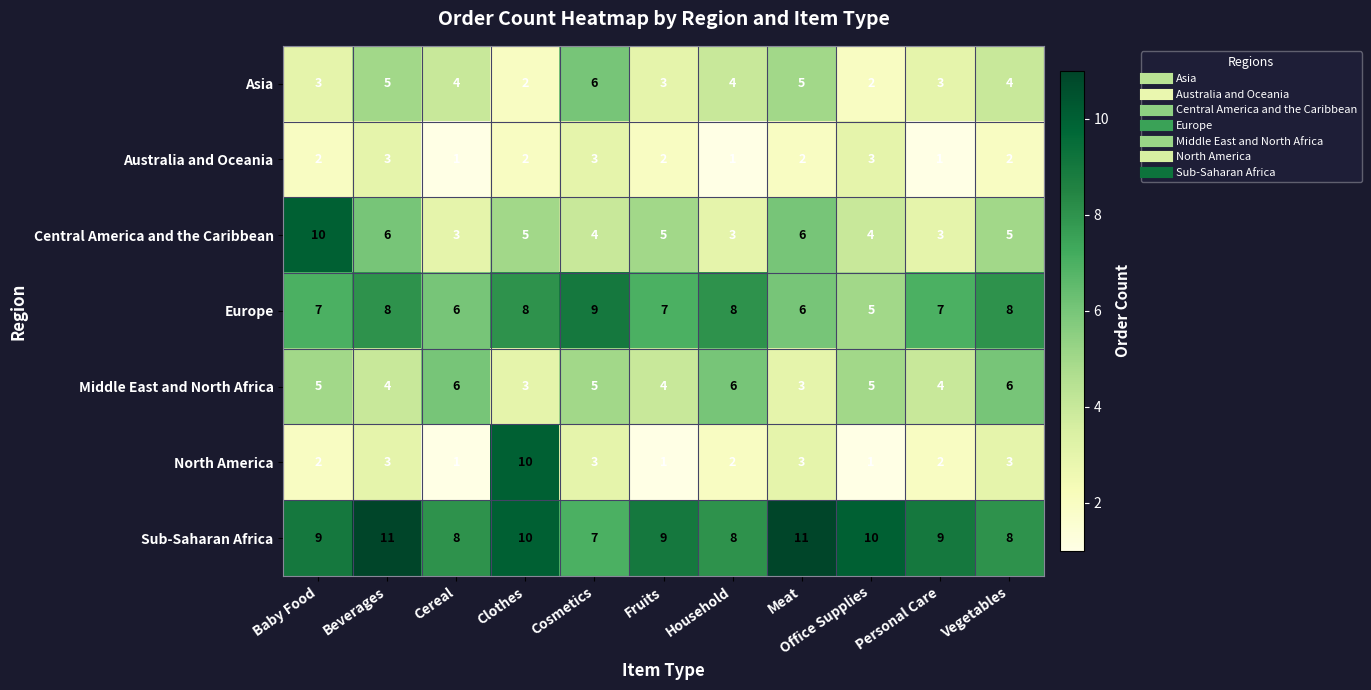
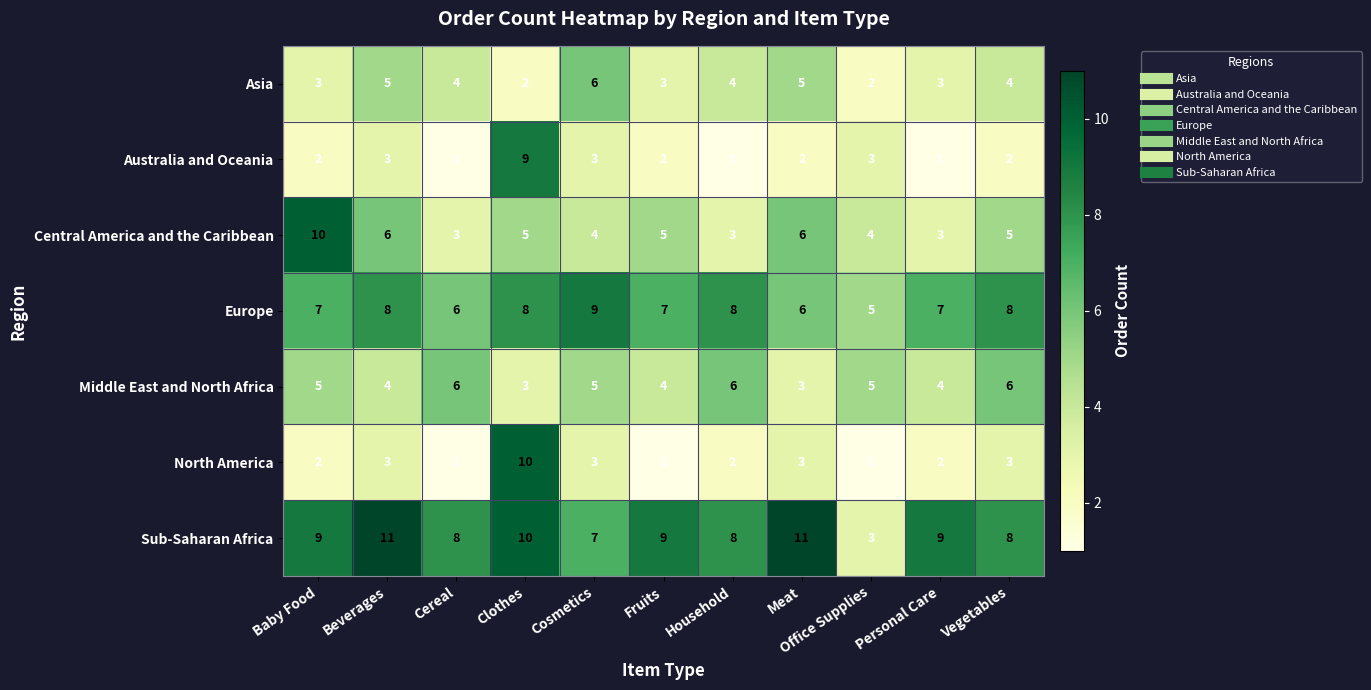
Australia and Oceania, Clothes: 2 -> 9
Sub-Saharan Africa, Office Supplies: 10 -> 3
